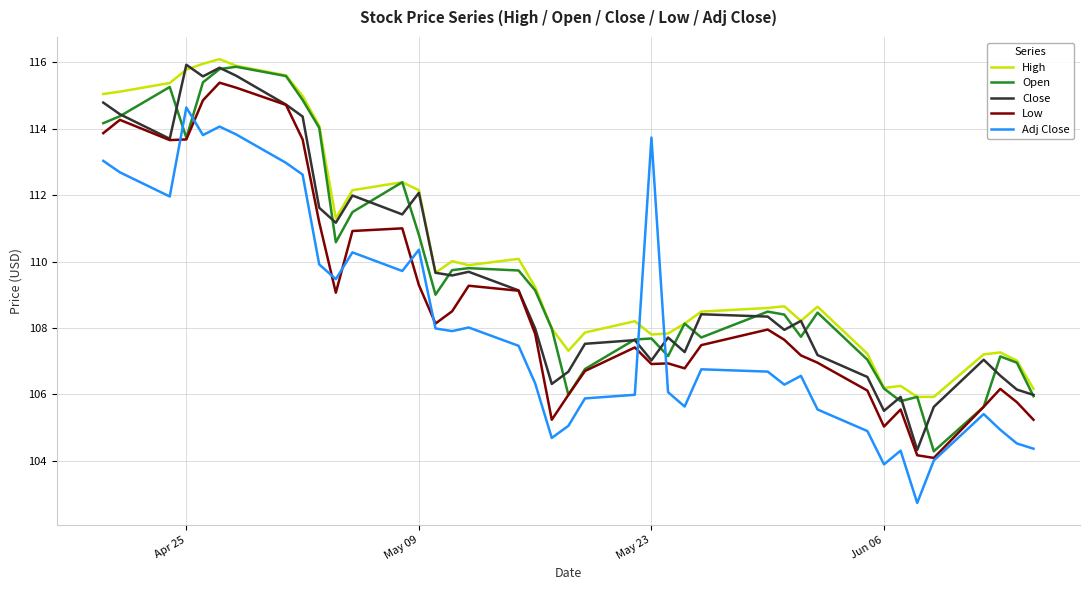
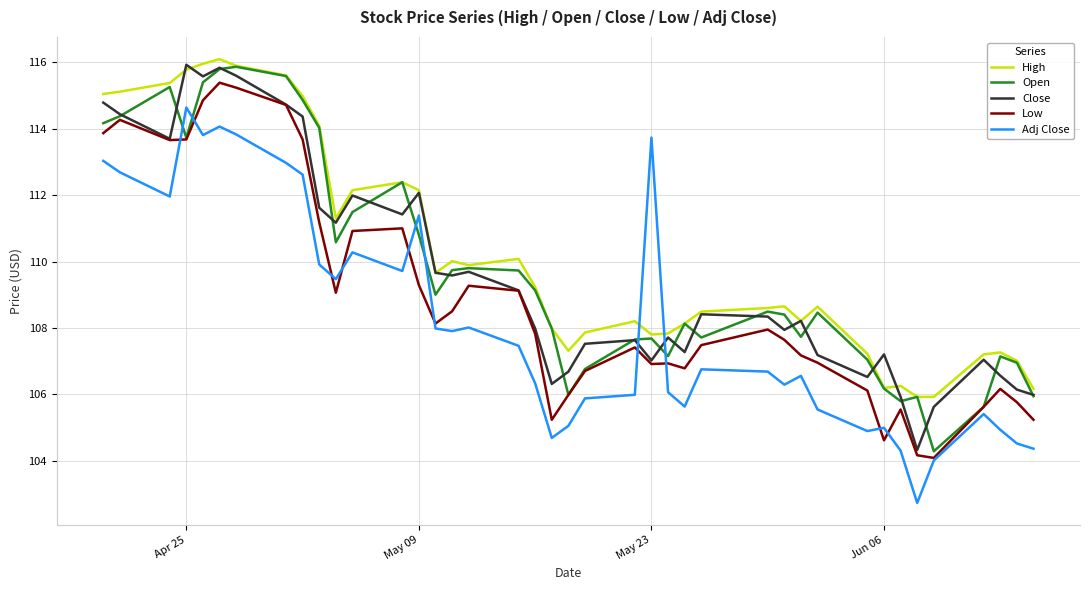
Adj Close, May 09: 110.4 -> 111.4
Close, Jun 06: 105.5 -> 107.2
Low, Jun 06: 105.0 -> 104.6
Adj Close, Jun 06: 103.9 -> 105.0
